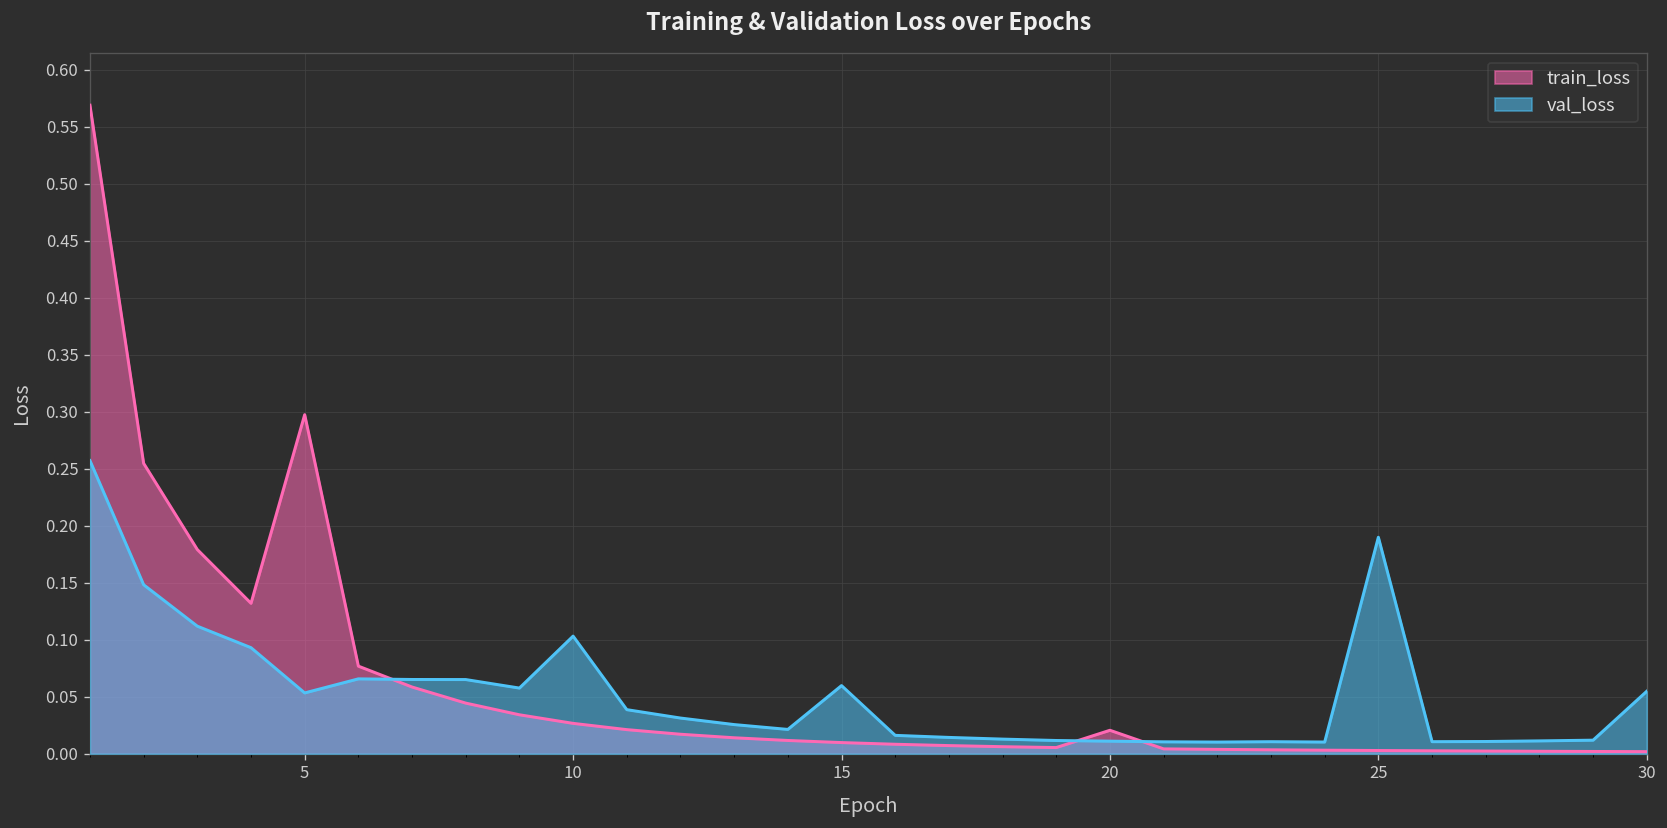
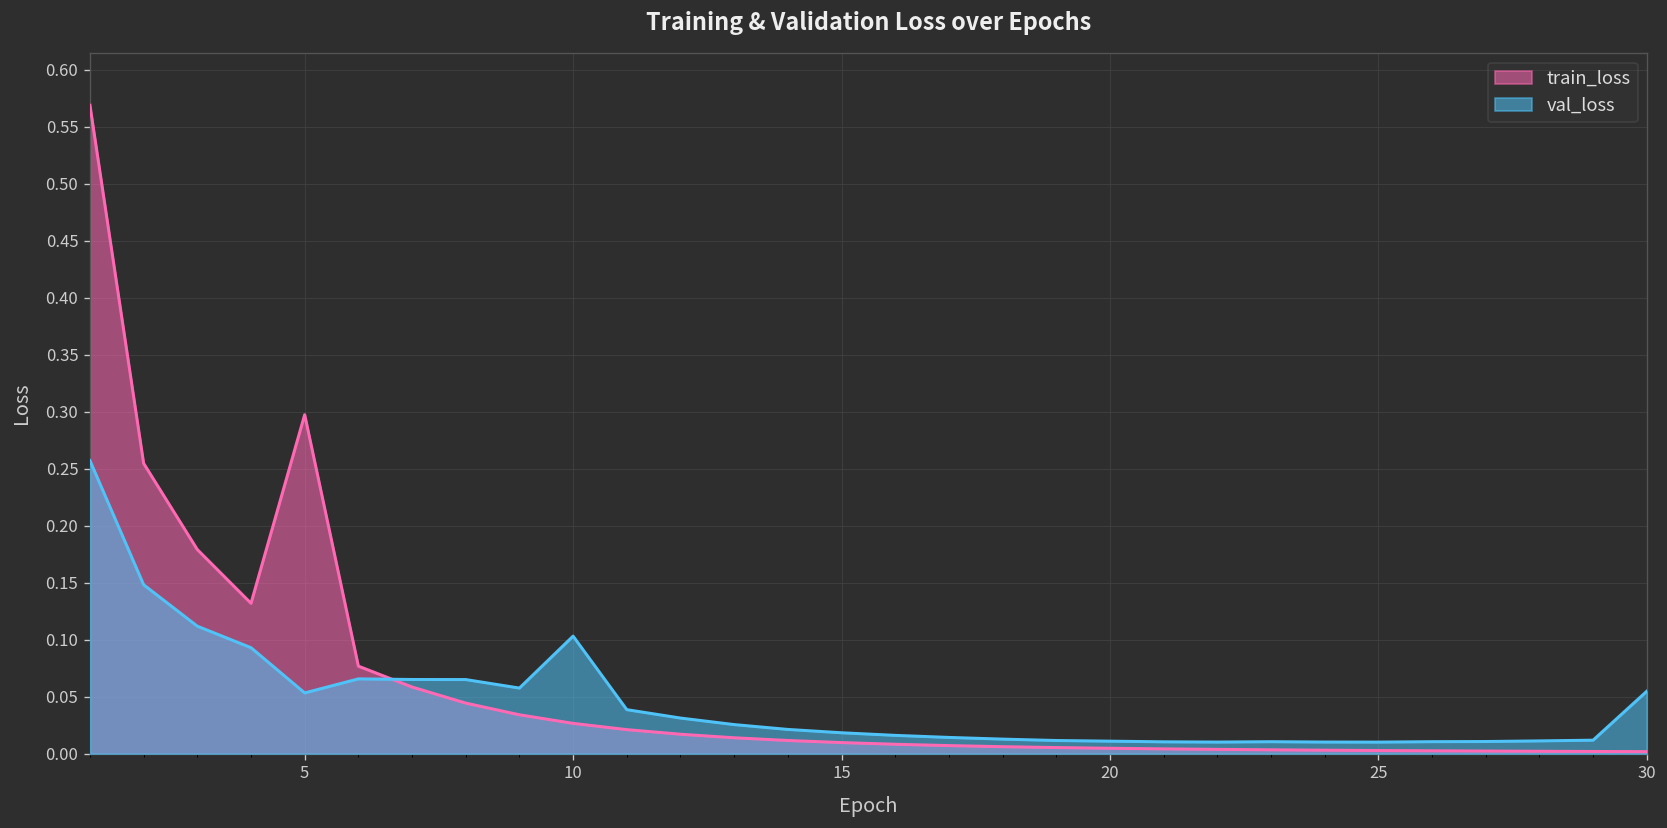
val_loss, 15: 0.06 -> 0.02
train_loss, 20: 0.02 -> 0.00
val_loss, 25: 0.19 -> 0.01
